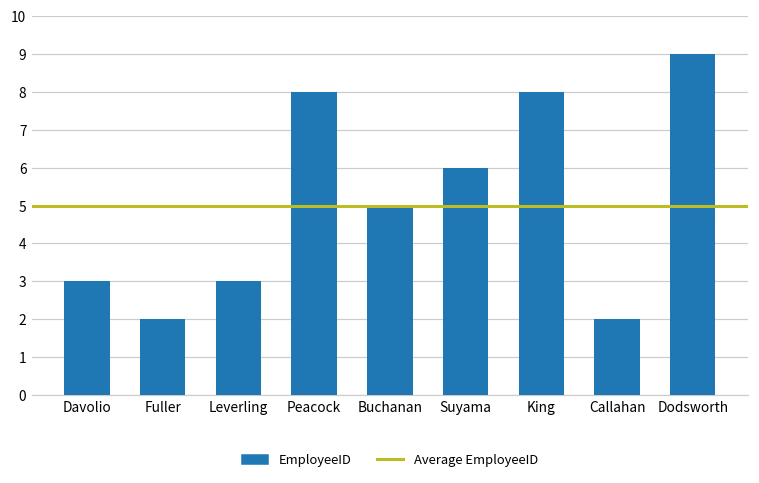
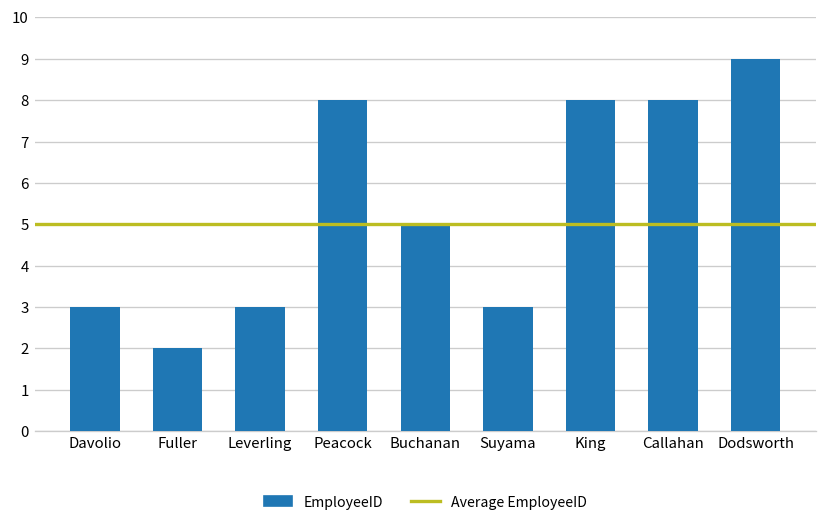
Suyama: 6 -> 3
Callahan: 2 -> 8
